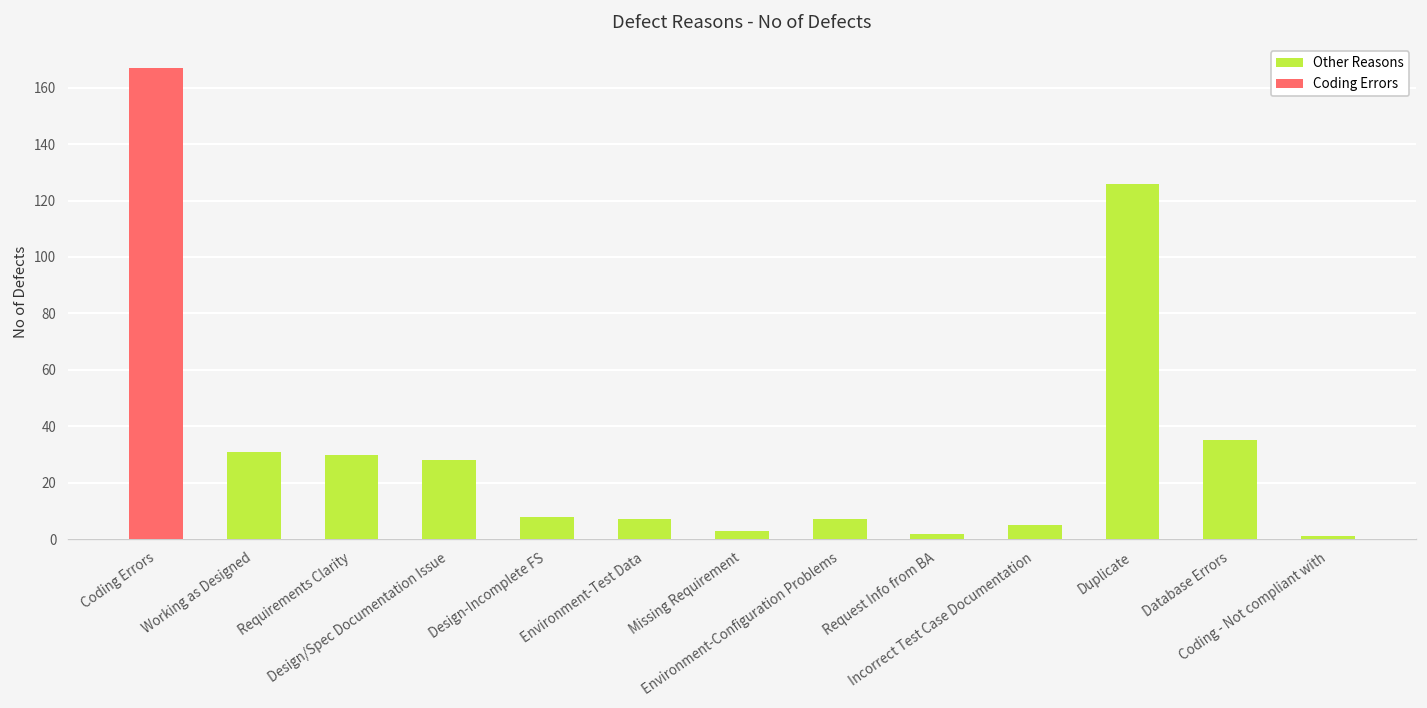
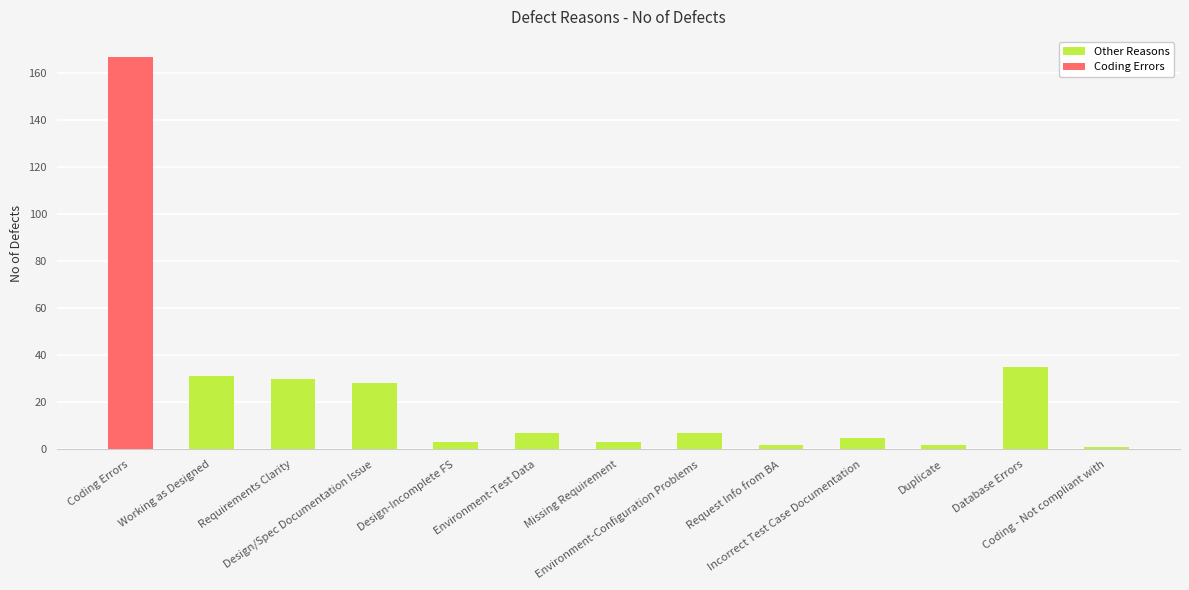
Design-Incomplete FS: 8 -> 3
Duplicate: 126 -> 2
